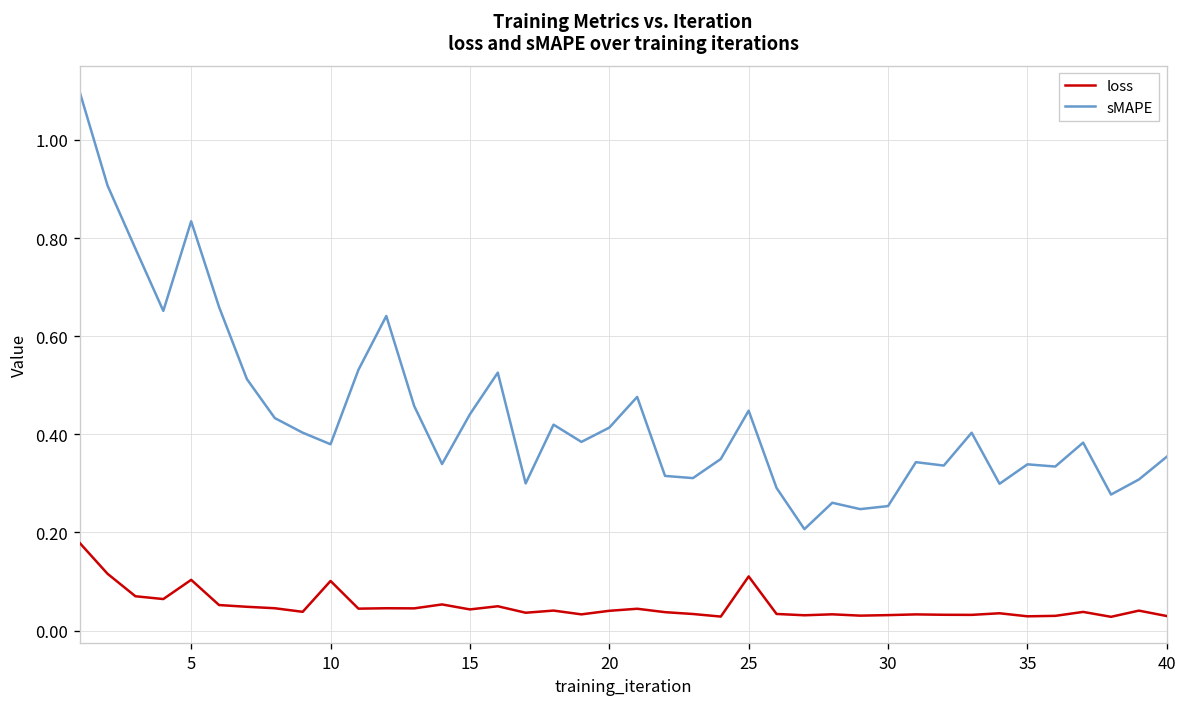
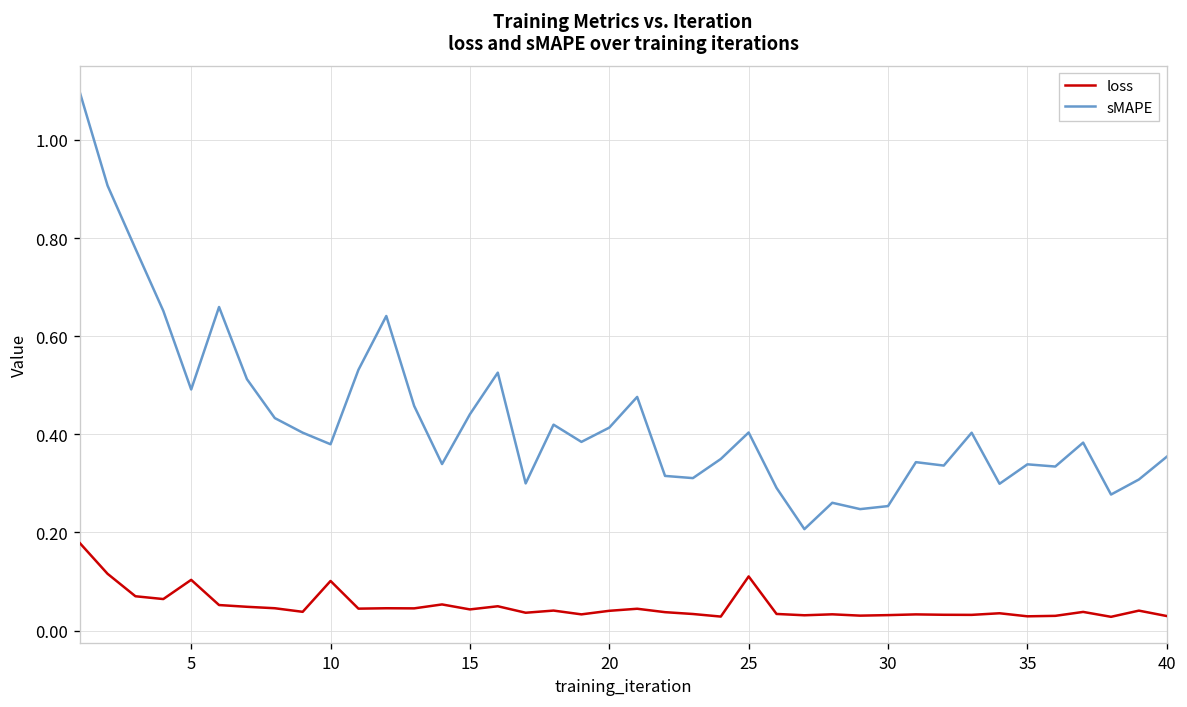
sMAPE, 5: 0.83 -> 0.49
sMAPE, 25: 0.45 -> 0.40
